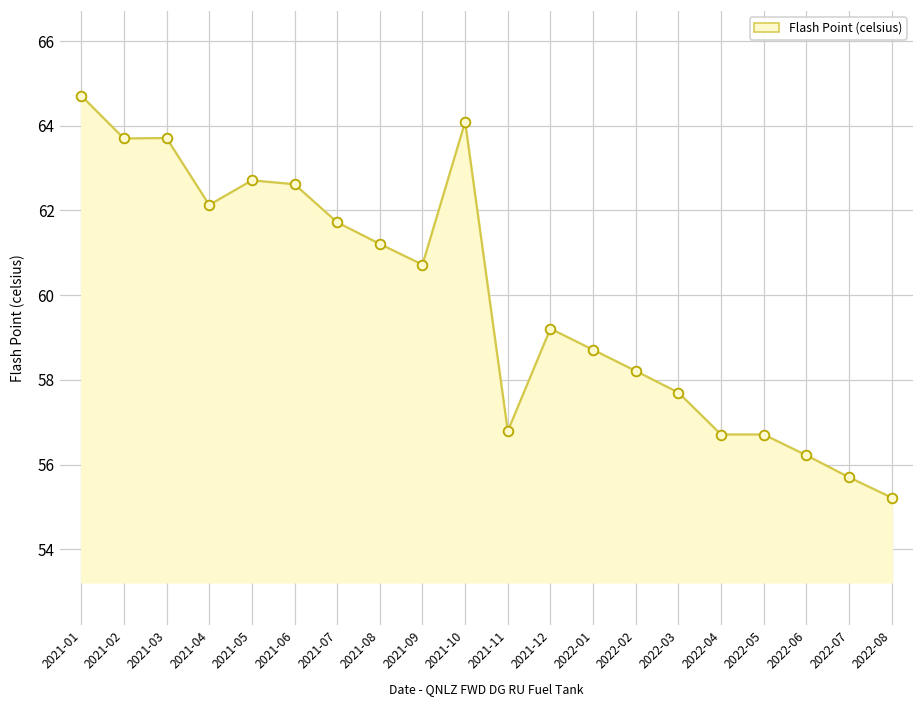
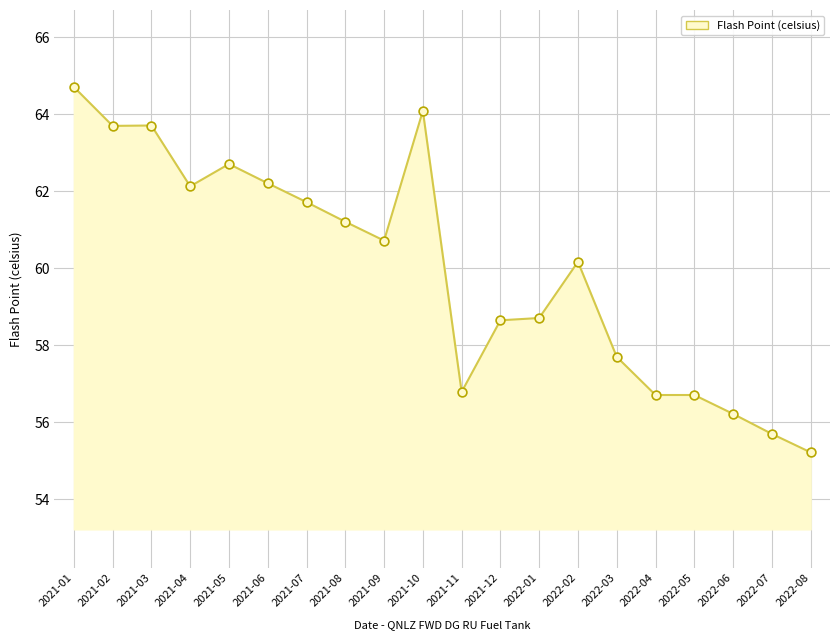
2021-06: 62.6 -> 62.2
2021-12: 59.2 -> 58.7
2022-02: 58.2 -> 60.2
